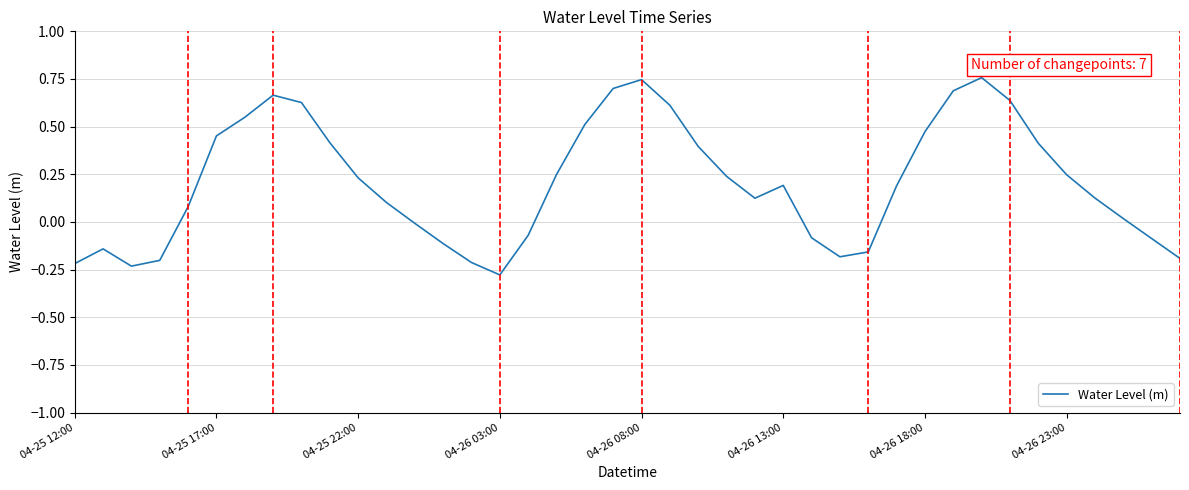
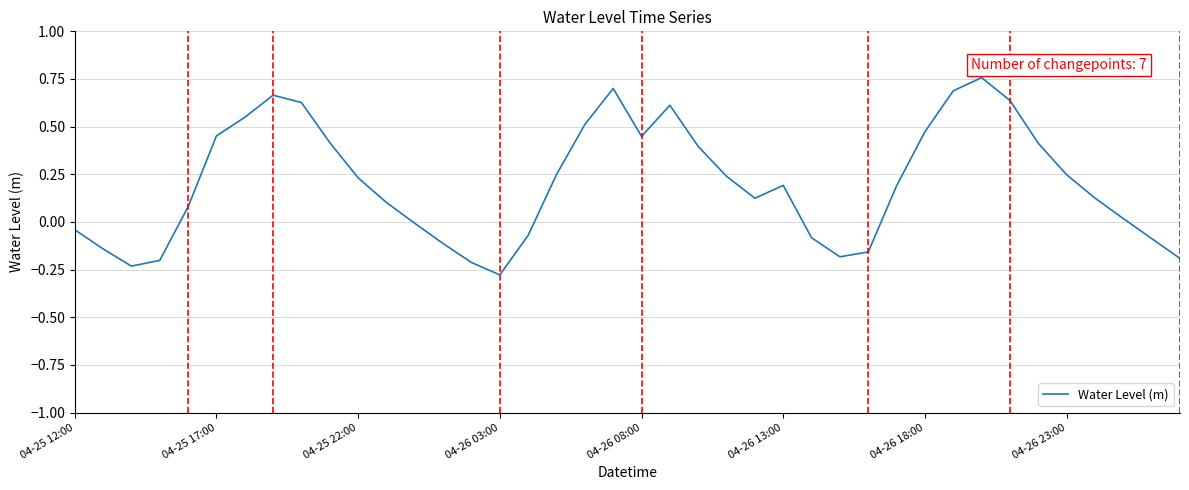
04-25 12:00: -0.22 -> -0.04
04-26 08:00: 0.75 -> 0.45
